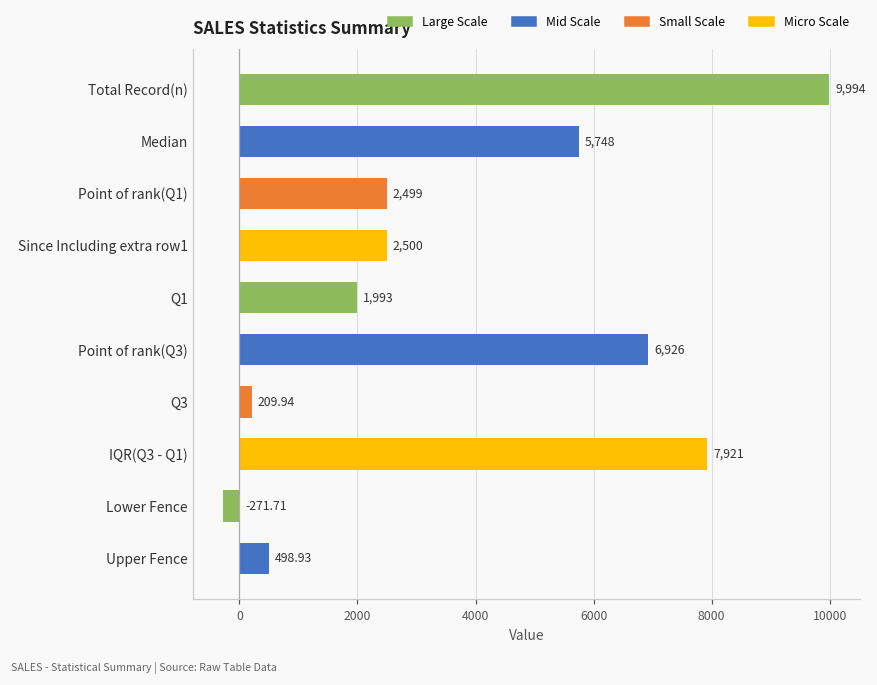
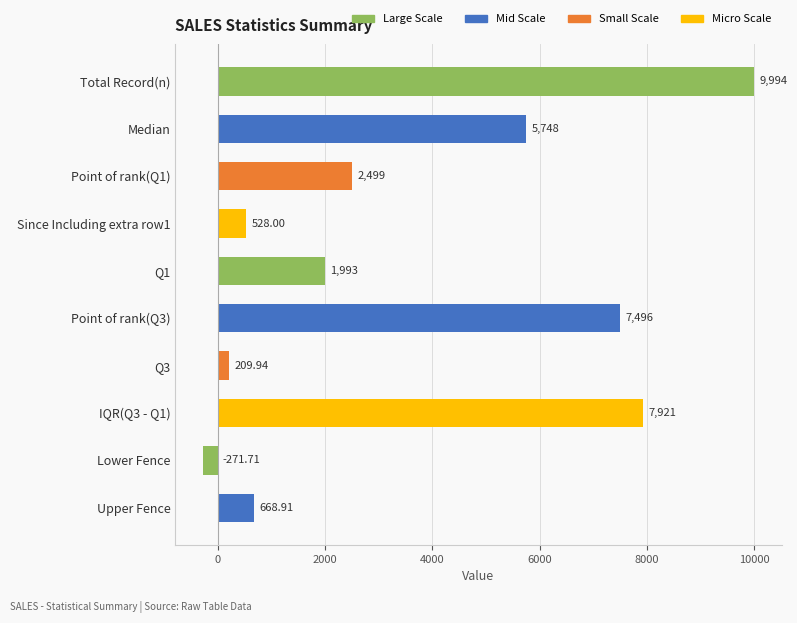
Since Including extra row1: 2,500 -> 528.00
Point of rank(Q3): 6,926 -> 7,496
Upper Fence: 498.93 -> 668.91
